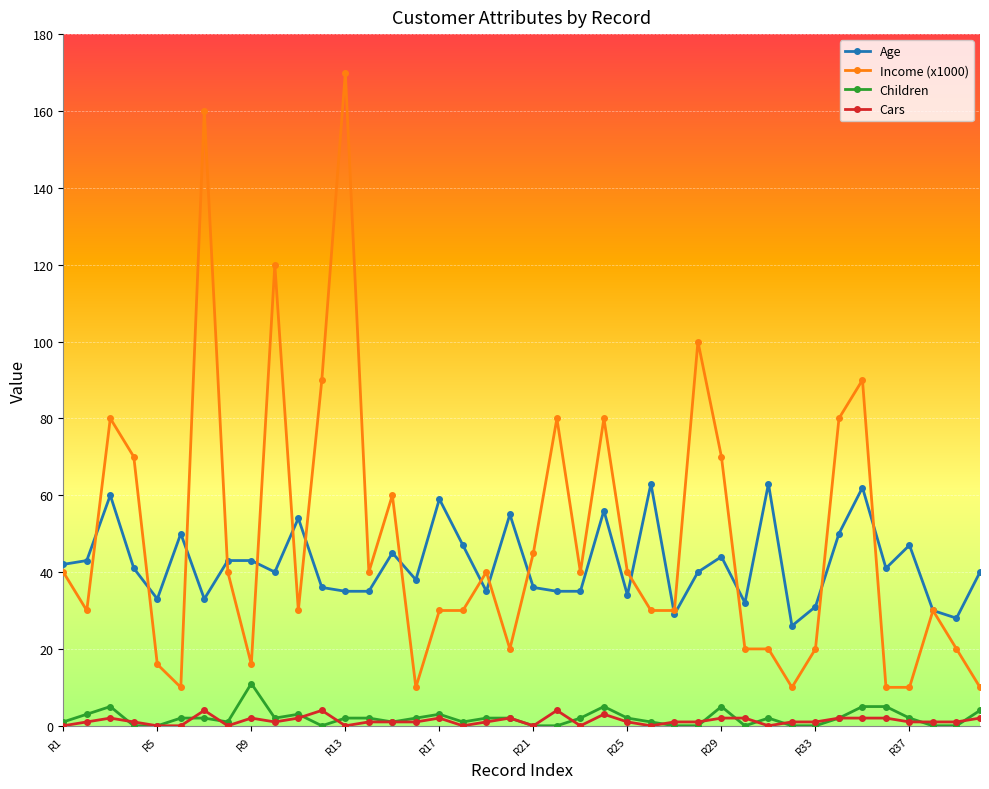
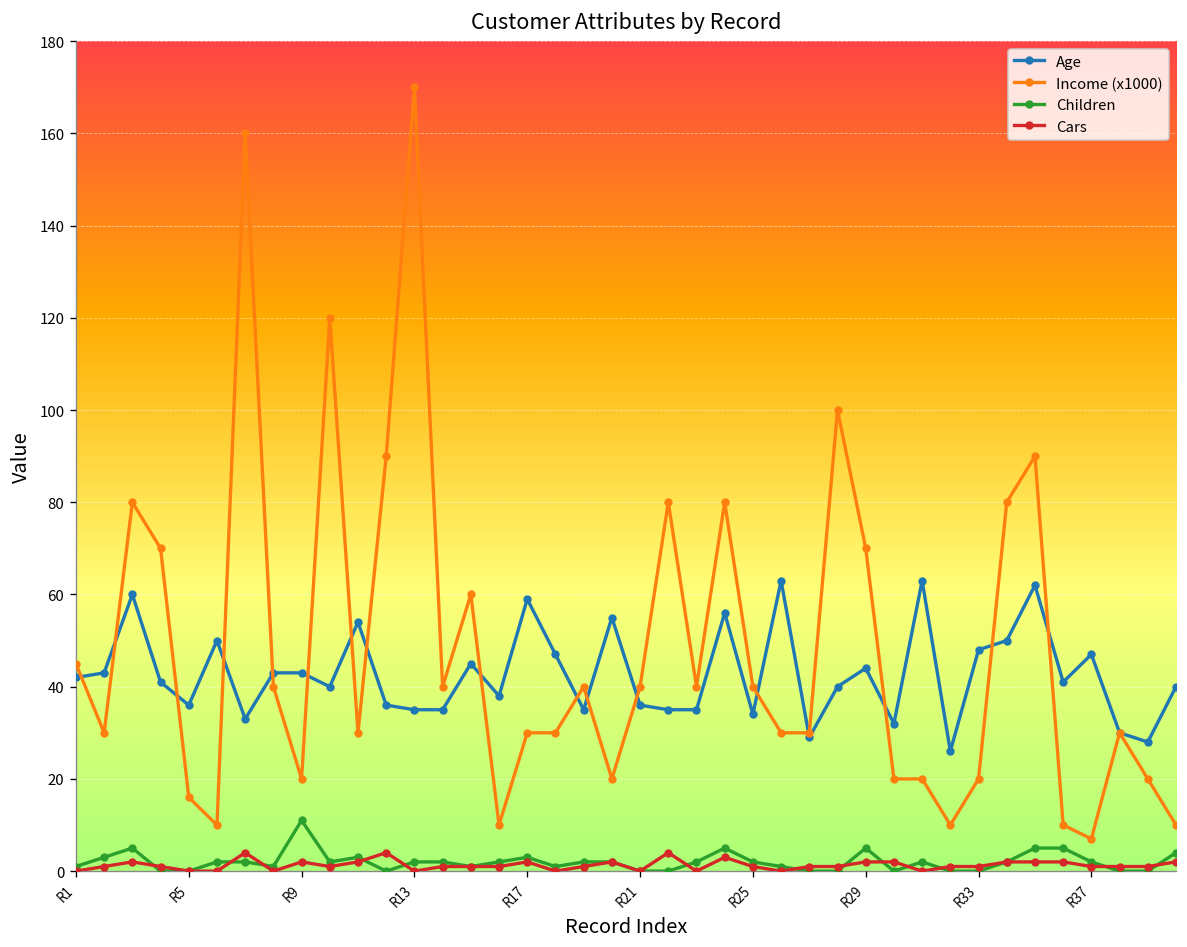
Income (x1000), R1: 40 -> 45
Age, R5: 33 -> 36
Income (x1000), R9: 16 -> 20
Income (x1000), R21: 45 -> 40
Age, R33: 31 -> 48
Income (x1000), R37: 10 -> 7
